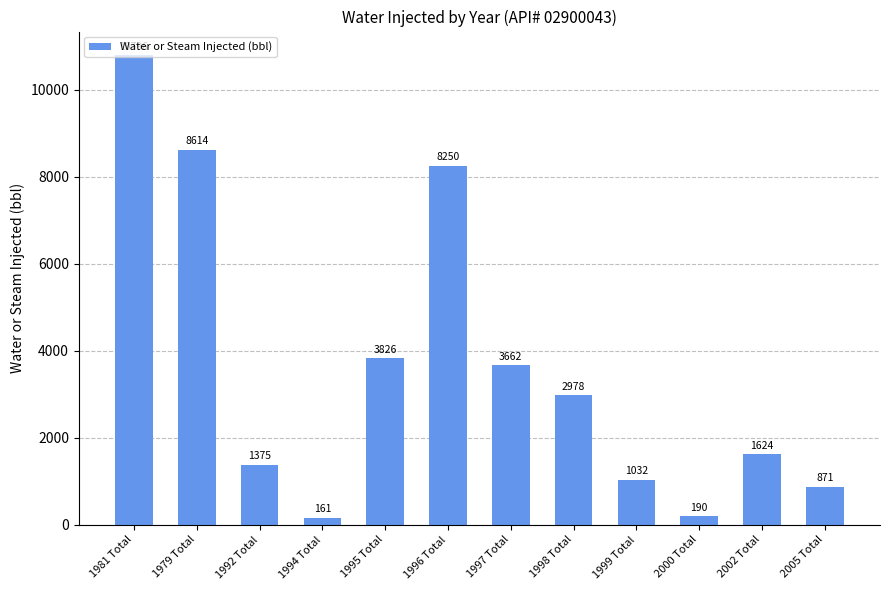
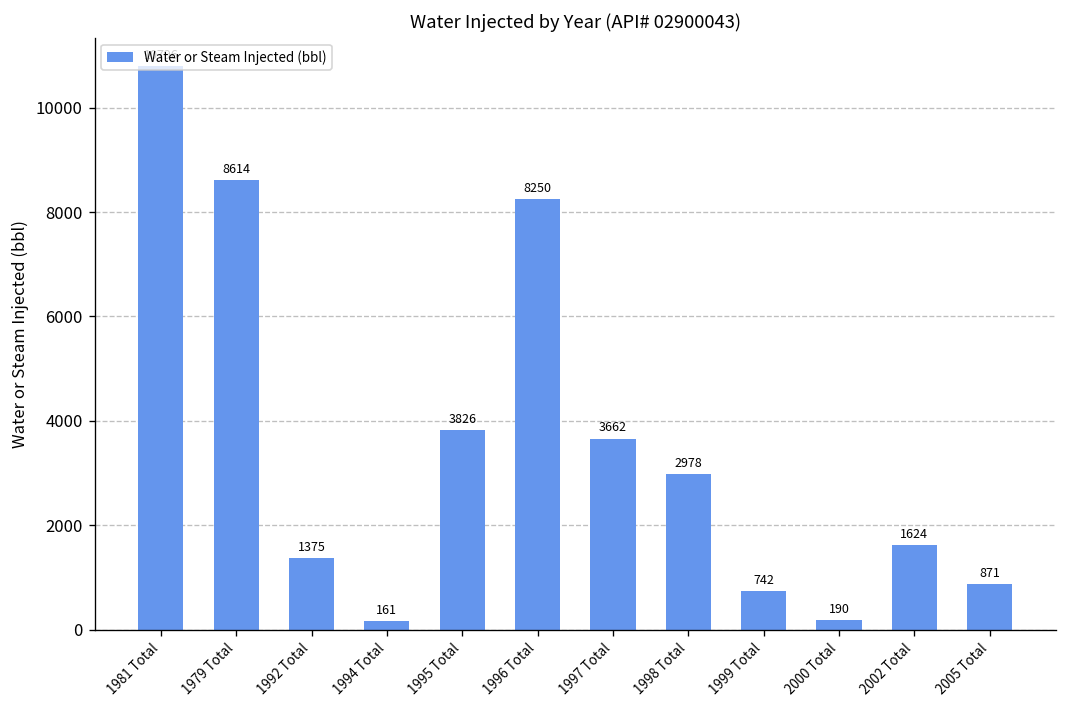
1999 Total: 1032 -> 742
